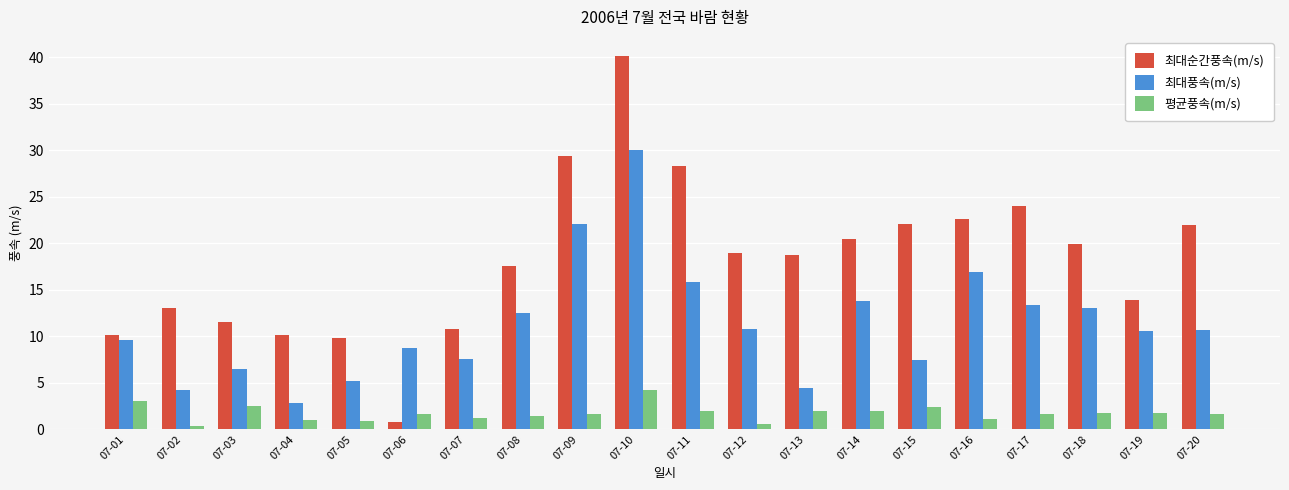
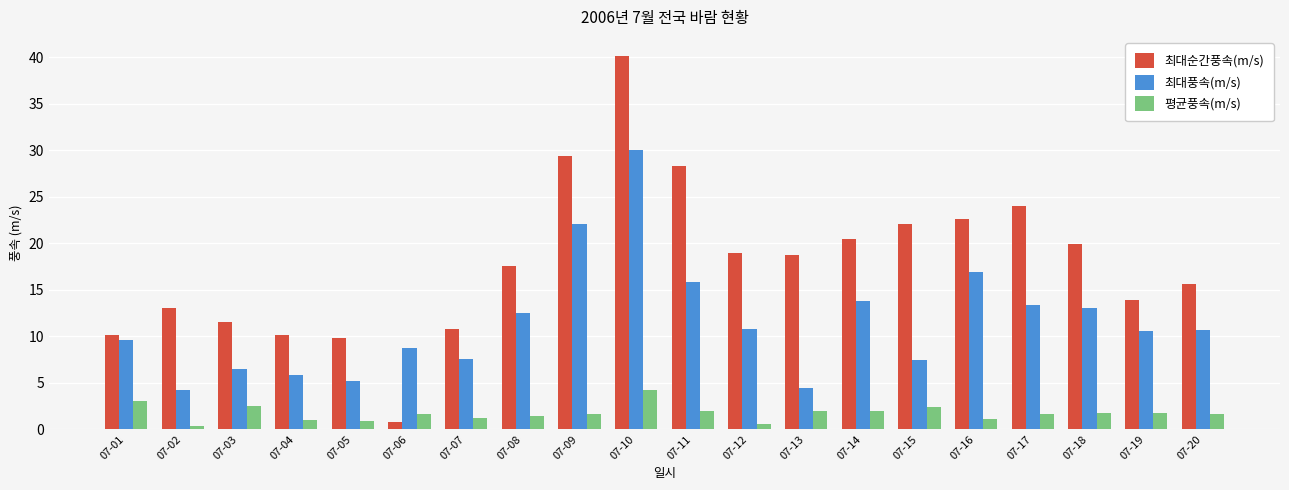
최대풍속(m/s), 07-04: 3 -> 6
최대순간풍속(m/s), 07-20: 22 -> 16
